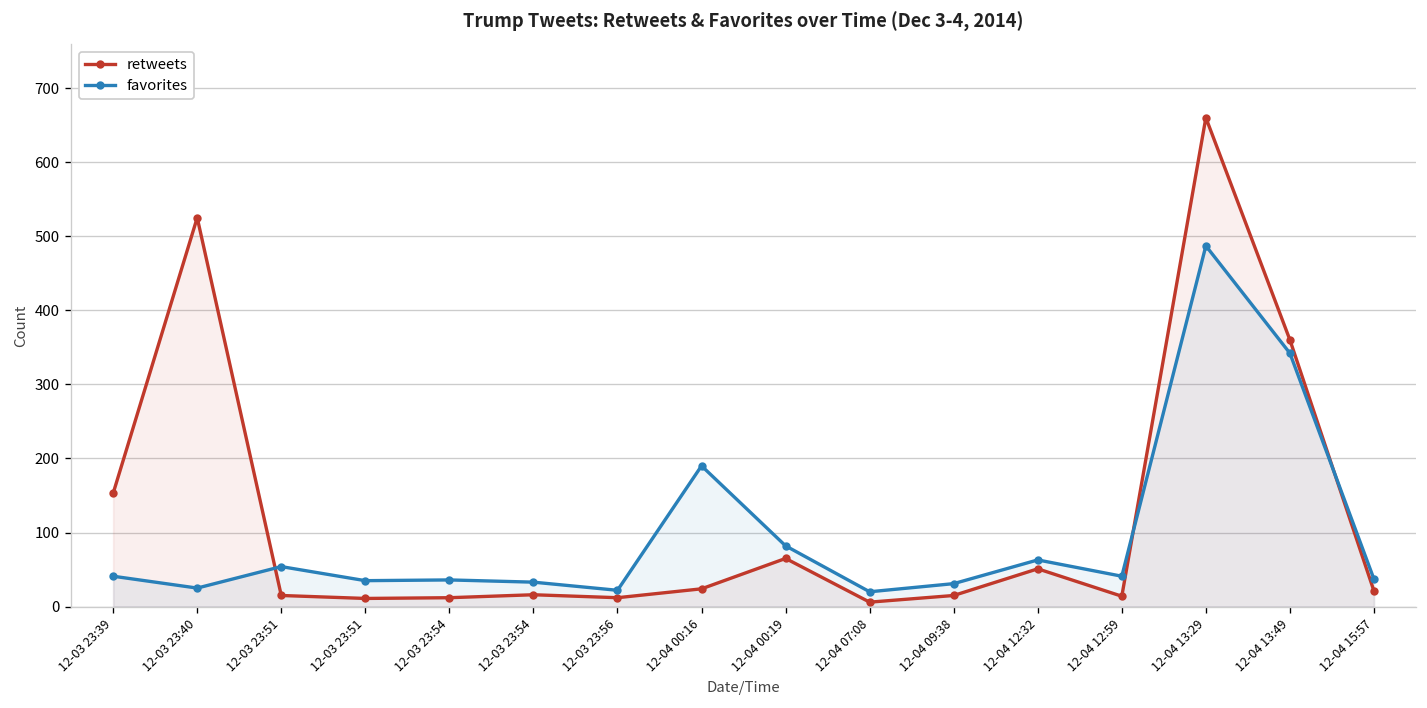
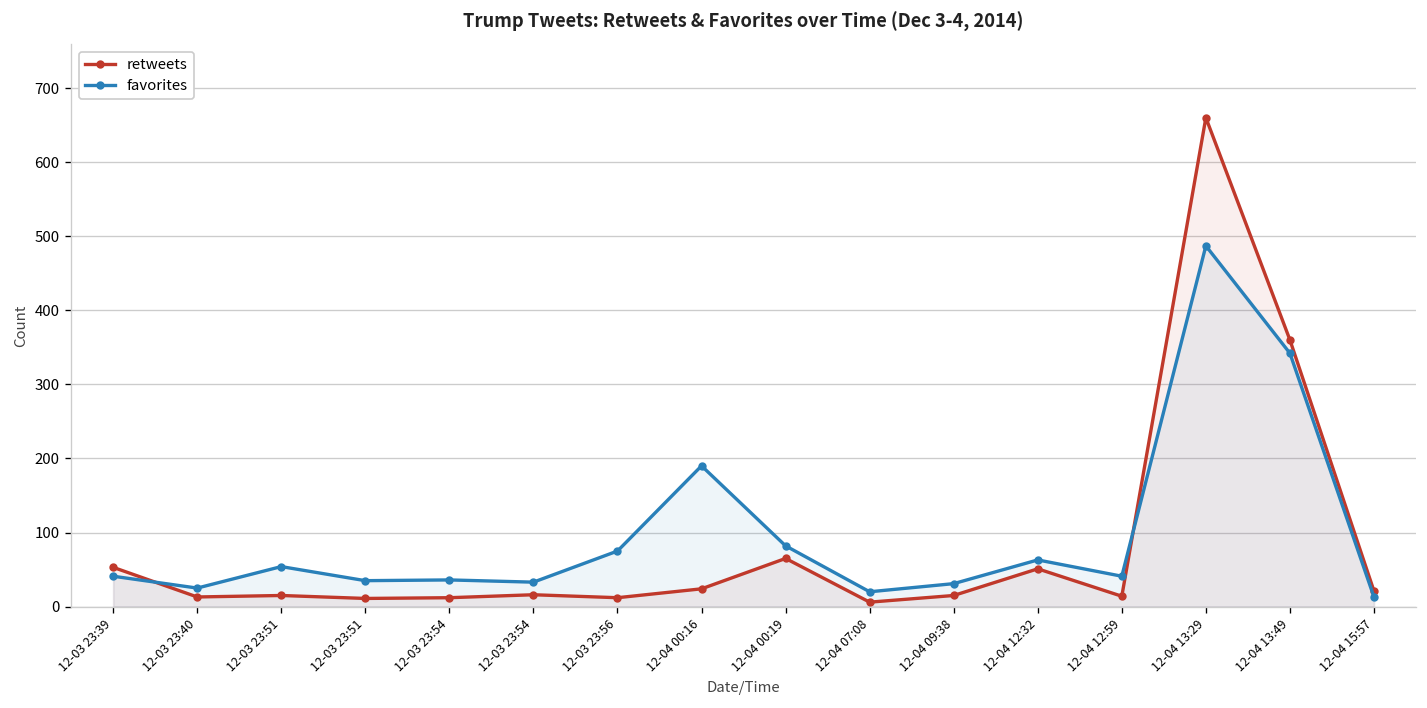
retweets, 12-03 23:39: 150 -> 50
retweets, 12-03 23:40: 530 -> 10
favorites, 12-03 23:56: 20 -> 80
favorites, 12-04 15:57: 40 -> 10
